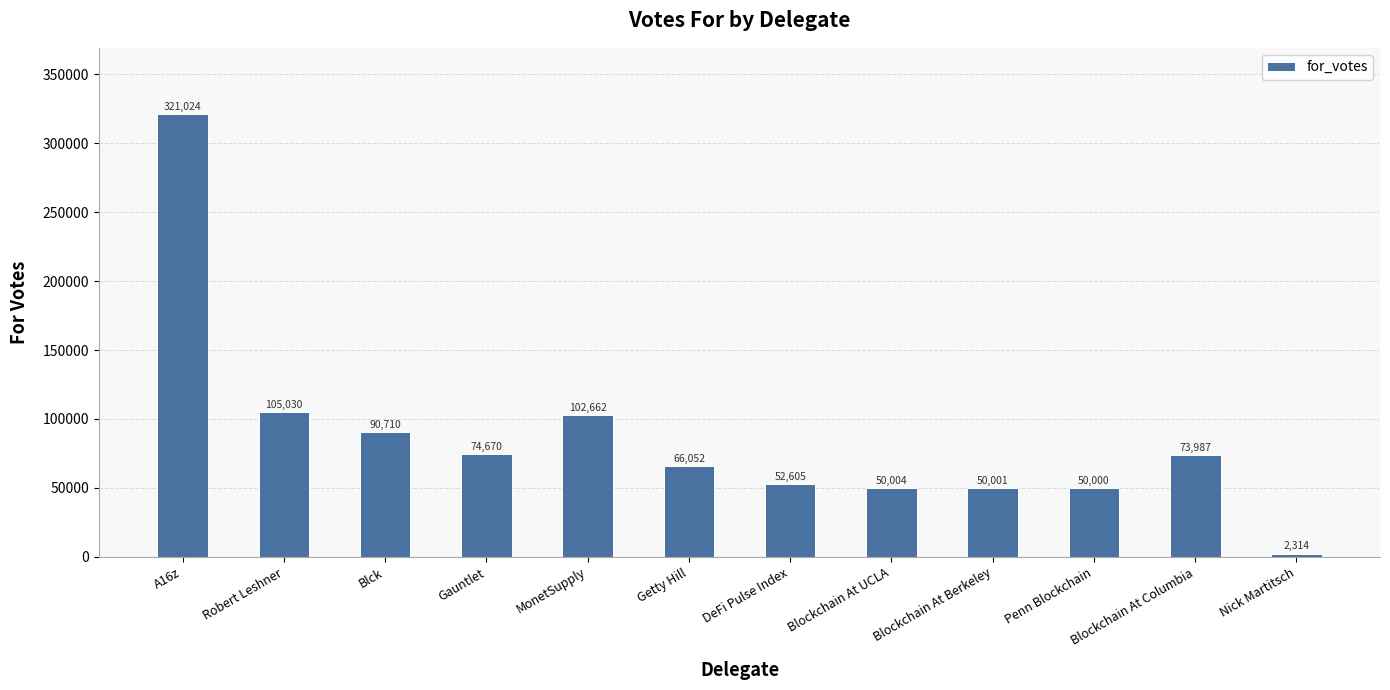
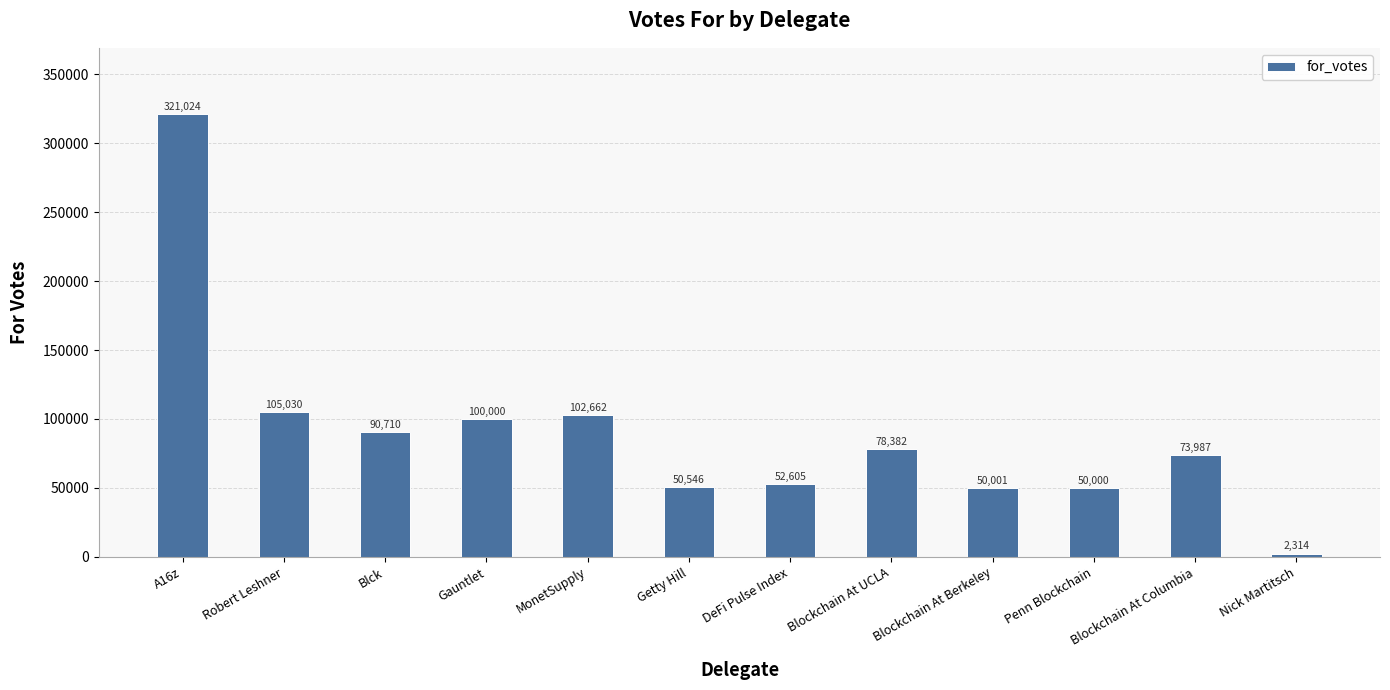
Gauntlet: 74,670 -> 100,000
Getty Hill: 66,052 -> 50,546
Blockchain At UCLA: 50,004 -> 78,382
